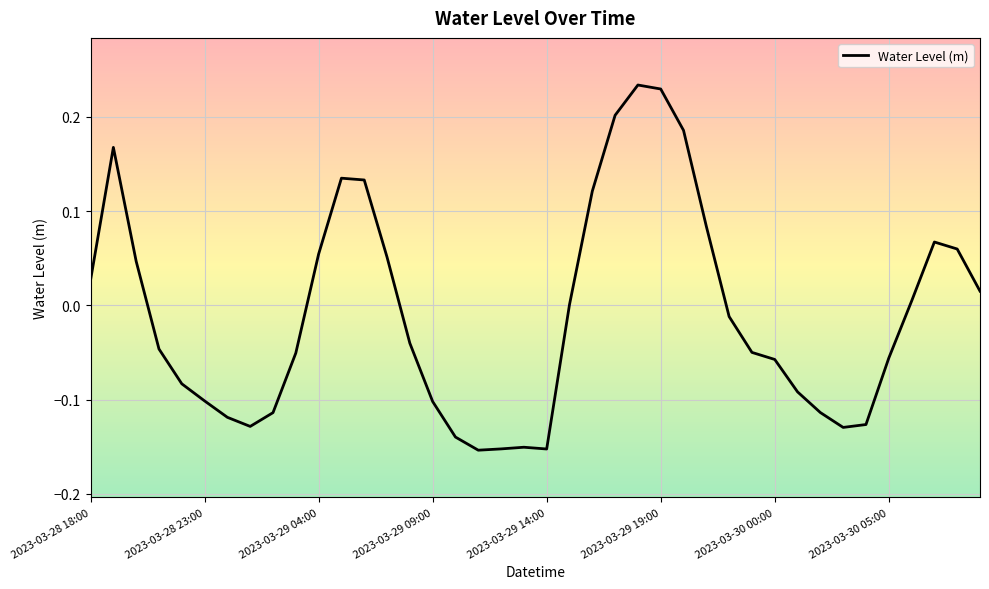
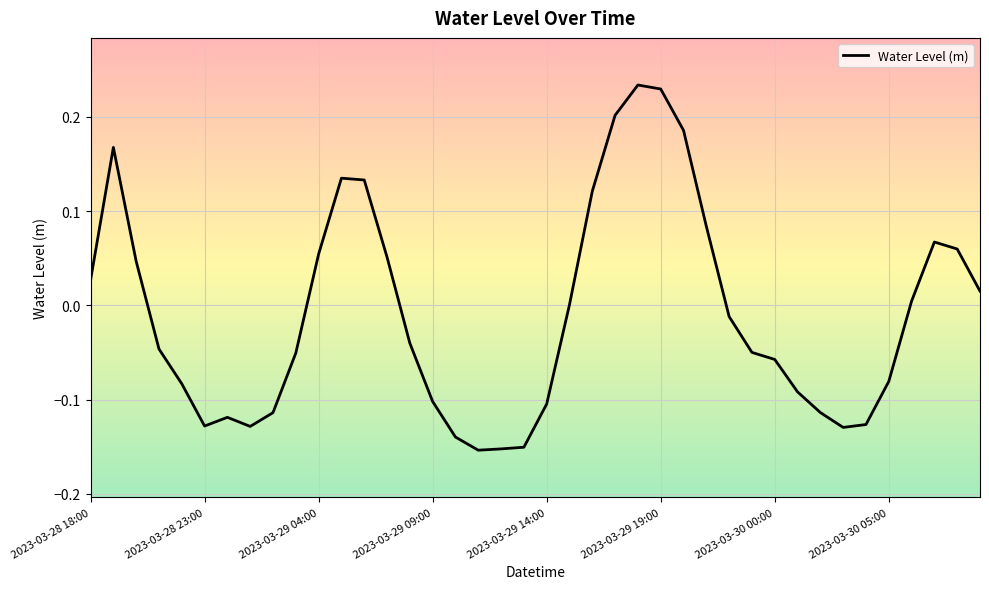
2023-03-28 23:00: -0.10 -> -0.13
2023-03-29 14:00: -0.15 -> -0.10
2023-03-30 05:00: -0.06 -> -0.08
